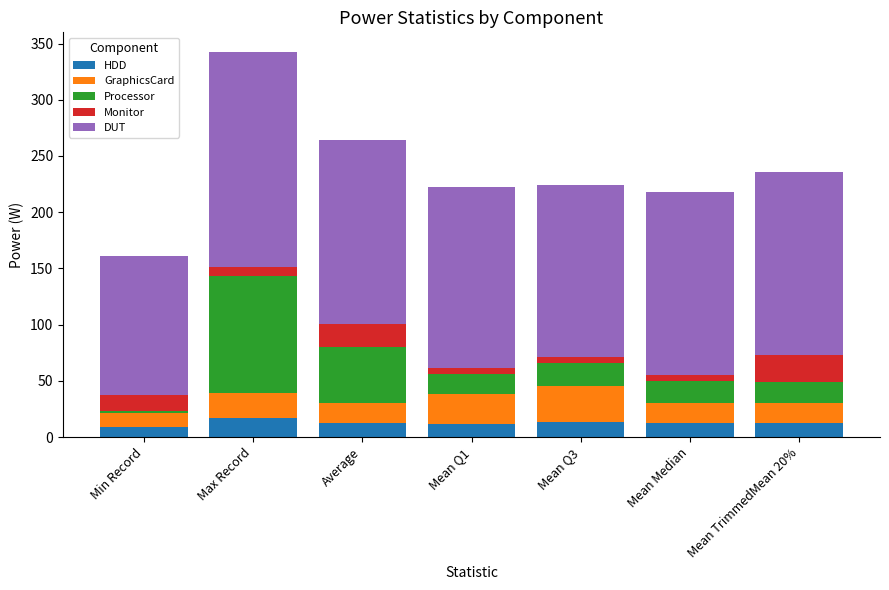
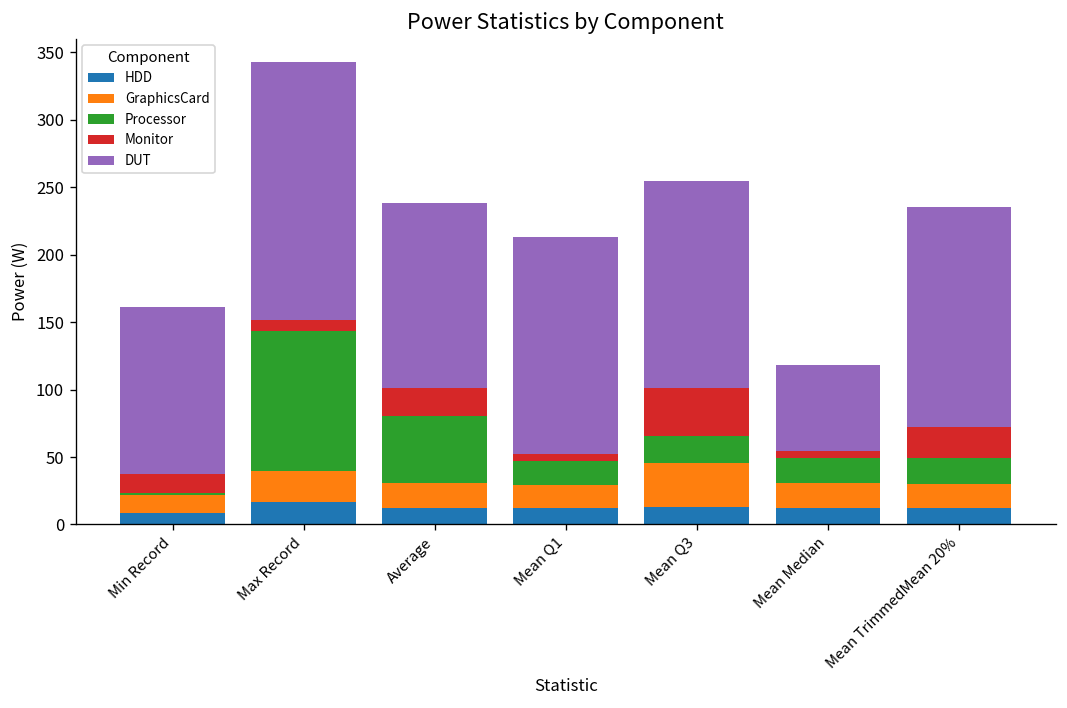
DUT, Average: 163 -> 138
GraphicsCard, Mean Q1: 26 -> 17
Monitor, Mean Q3: 6 -> 36
DUT, Mean Median: 163 -> 63
